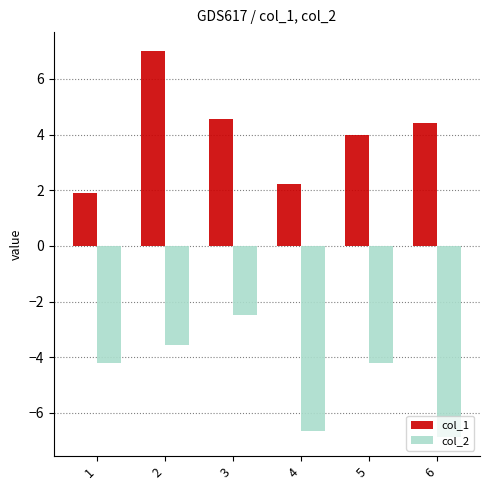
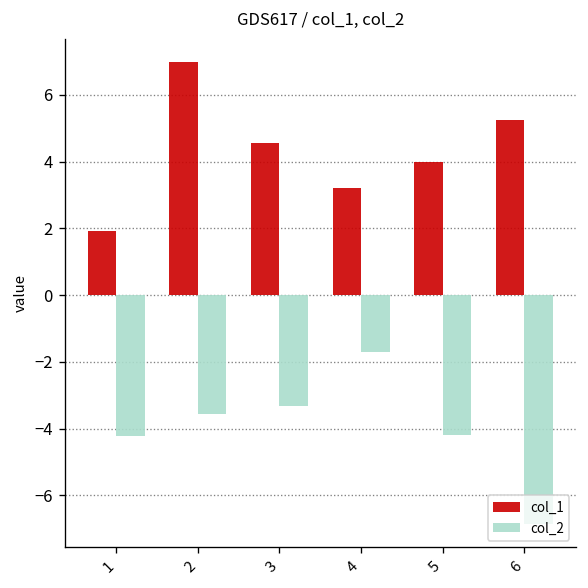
col_2, 3: -2.5 -> -3.3
col_1, 4: 2.2 -> 3.2
col_2, 4: -6.7 -> -1.7
col_1, 6: 4.4 -> 5.2
